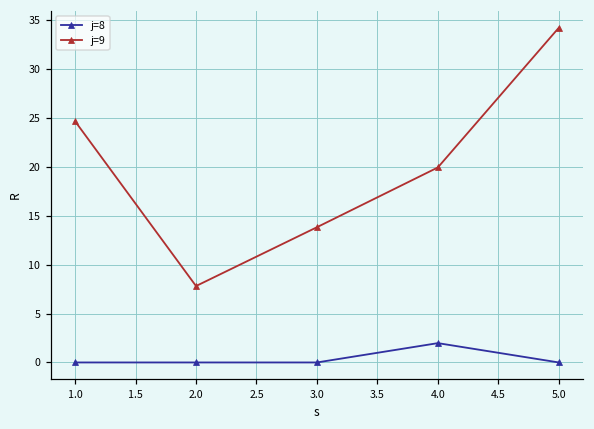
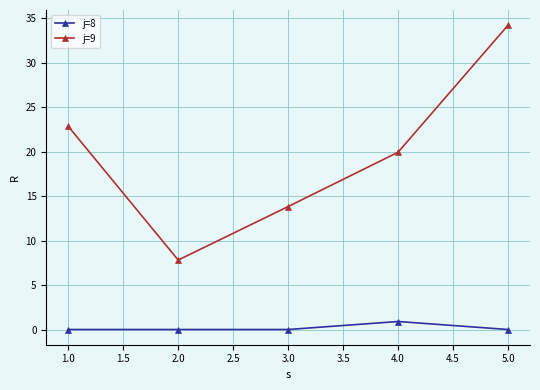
j=9, 1.0: 25 -> 23
j=8, 4.0: 2 -> 1
